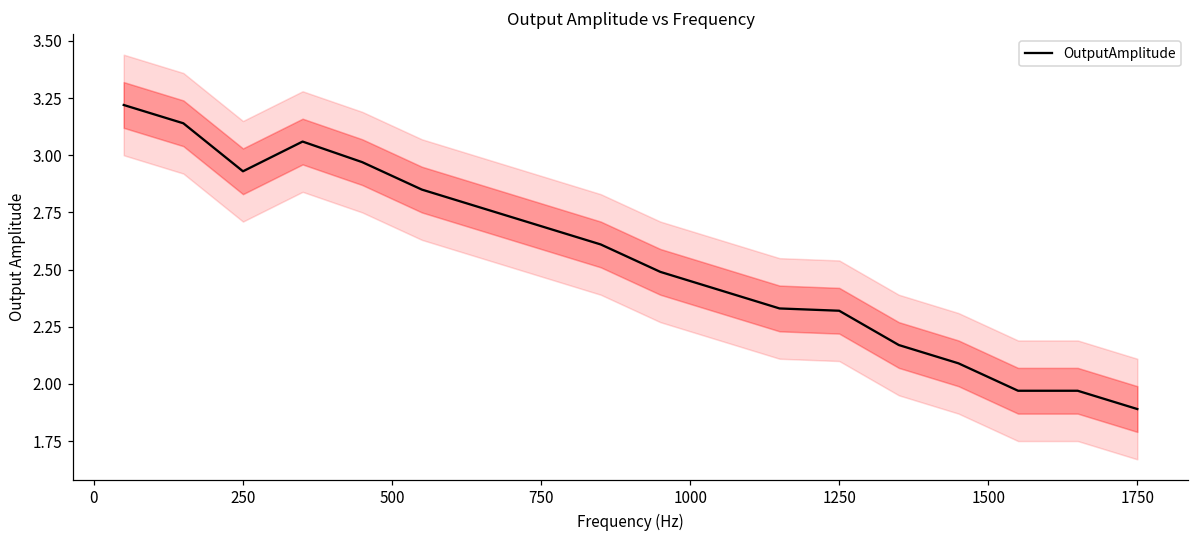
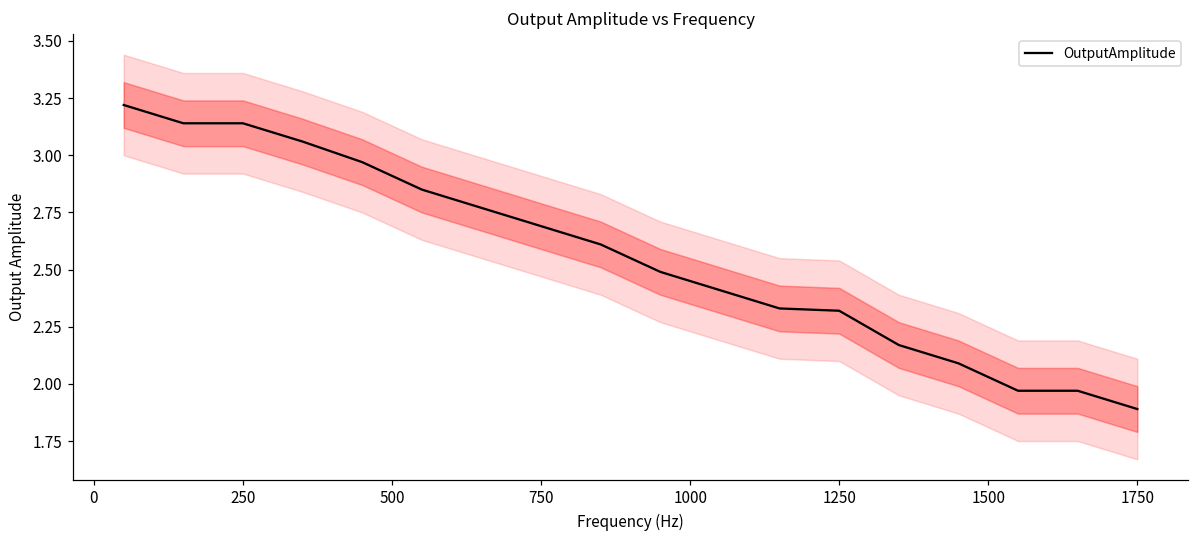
OutputAmplitude, 250: 2.93 -> 3.14
